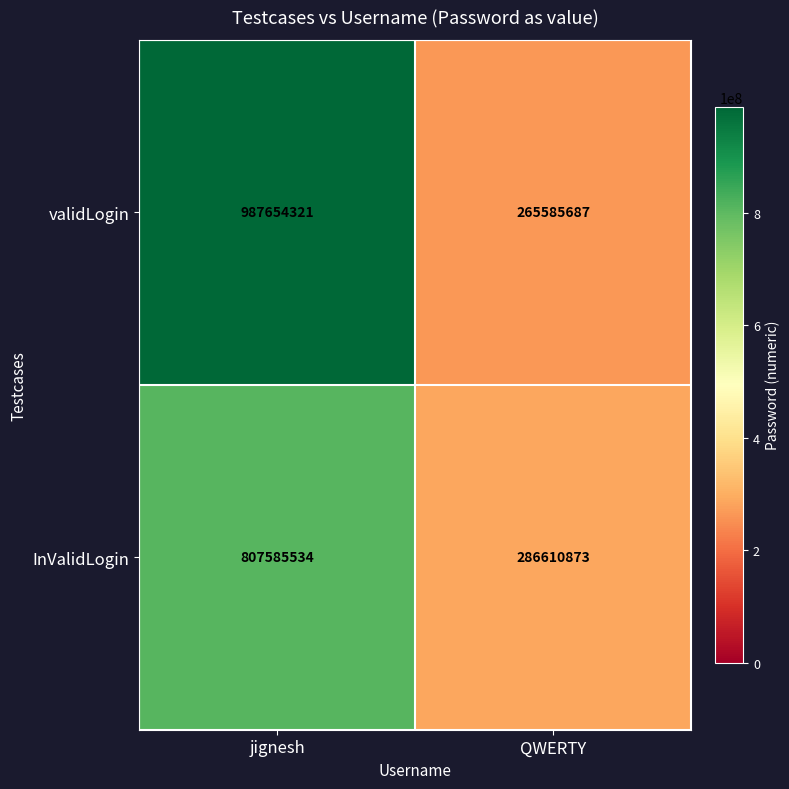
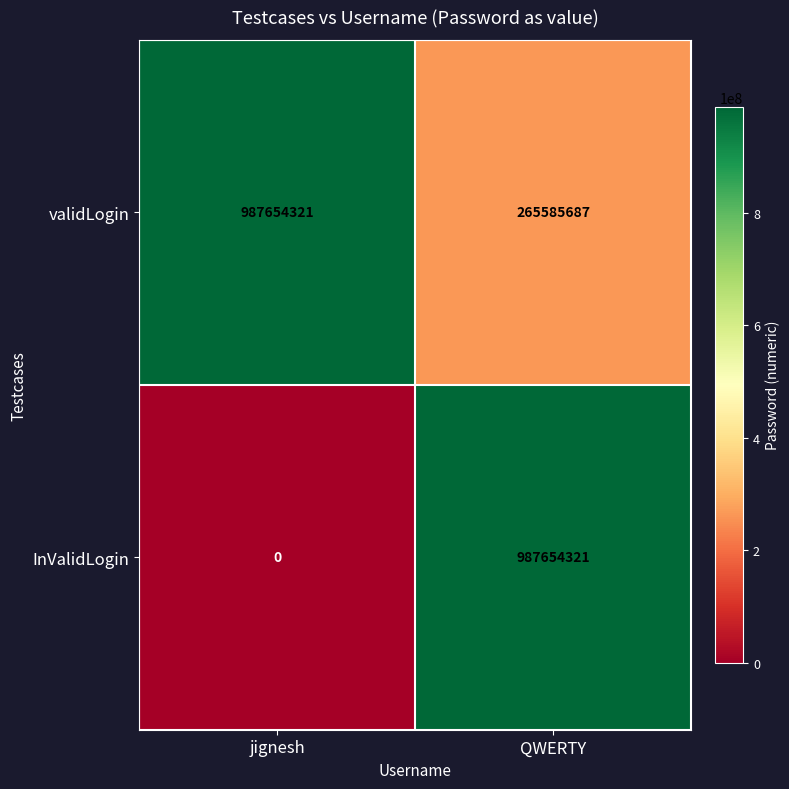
InValidLogin, jignesh: 807585534 -> 0
InValidLogin, QWERTY: 286610873 -> 987654321
